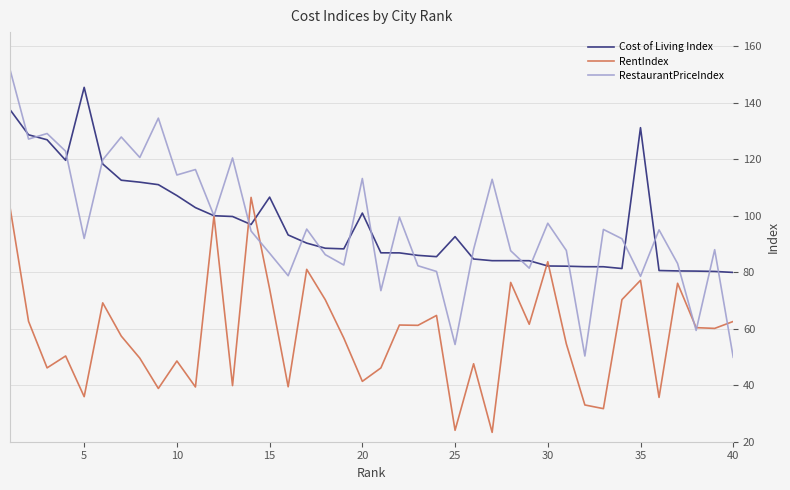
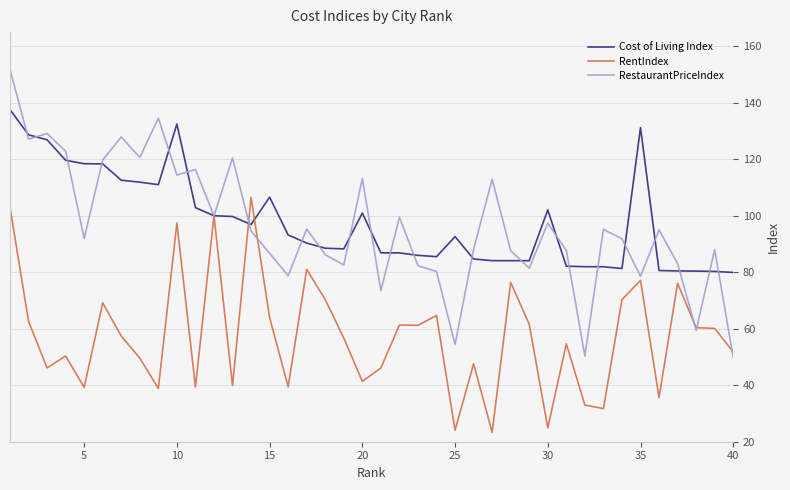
Cost of Living Index, 5: 145 -> 118
RentIndex, 5: 36 -> 39
Cost of Living Index, 10: 107 -> 132
RentIndex, 10: 49 -> 97
RentIndex, 15: 74 -> 64
Cost of Living Index, 30: 82 -> 102
RentIndex, 30: 84 -> 25
RentIndex, 40: 63 -> 52
